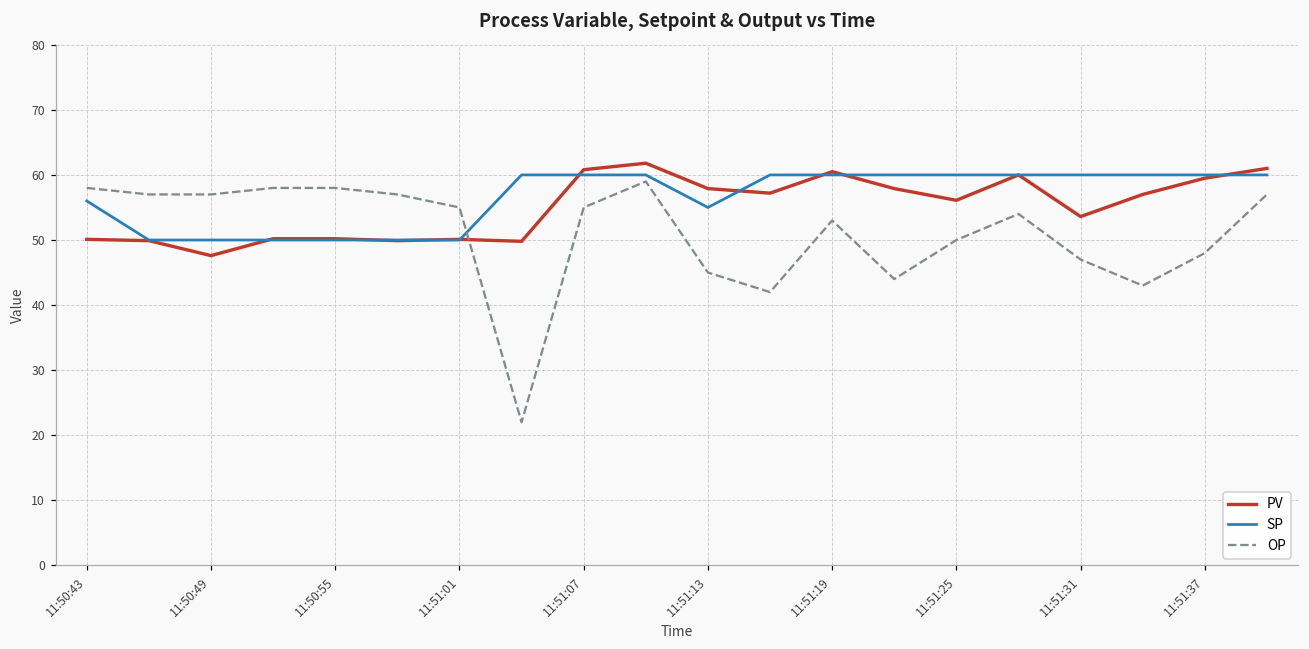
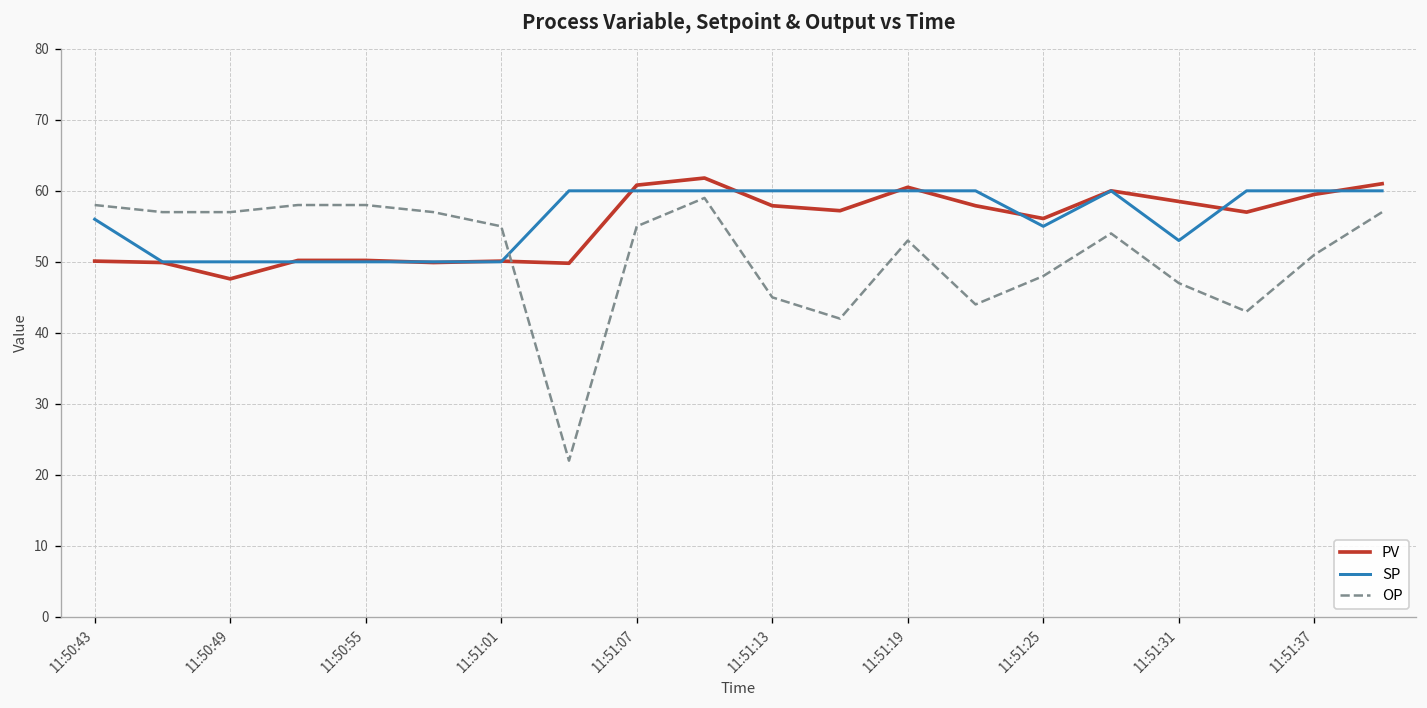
SP, 11:51:13: 55 -> 60
SP, 11:51:25: 60 -> 55
OP, 11:51:25: 50 -> 48
PV, 11:51:31: 54 -> 59
SP, 11:51:31: 60 -> 53
OP, 11:51:37: 48 -> 51
